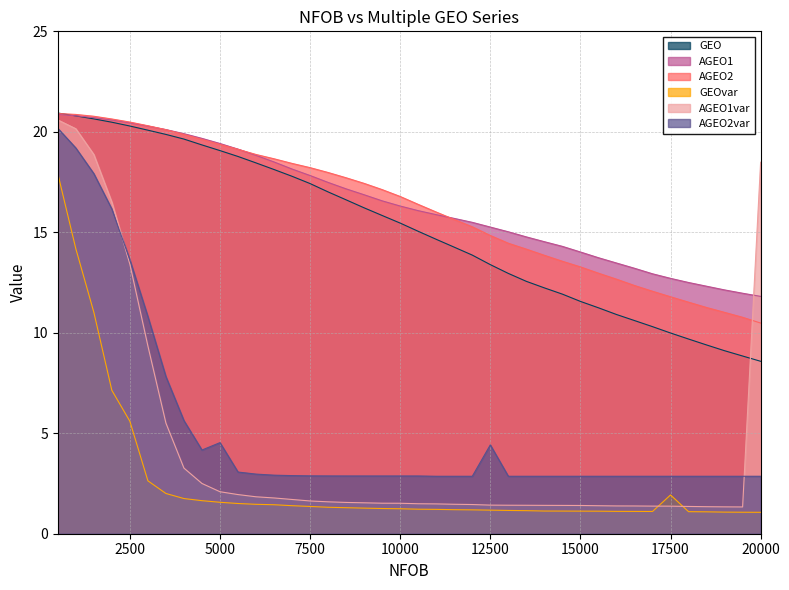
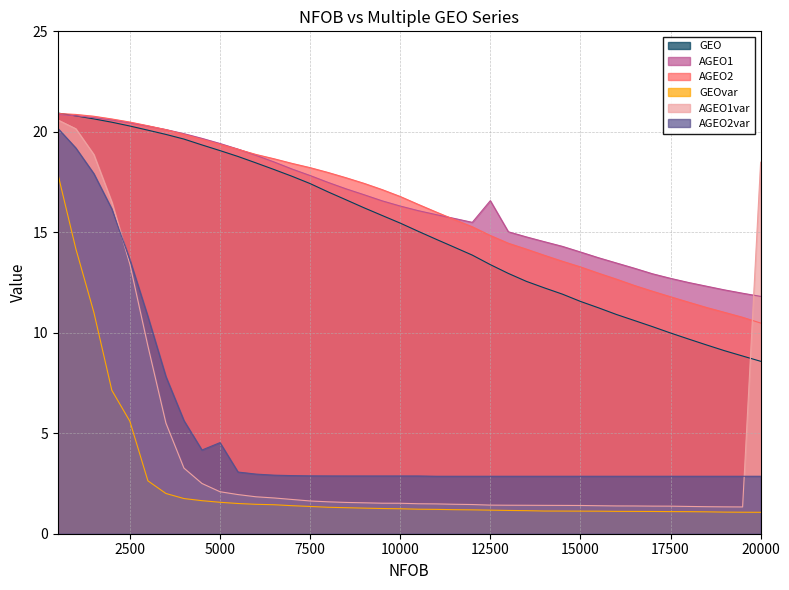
AGEO1, 12500: 15.3 -> 16.6
AGEO2var, 12500: 4.4 -> 2.9
GEOvar, 17500: 1.9 -> 1.1
